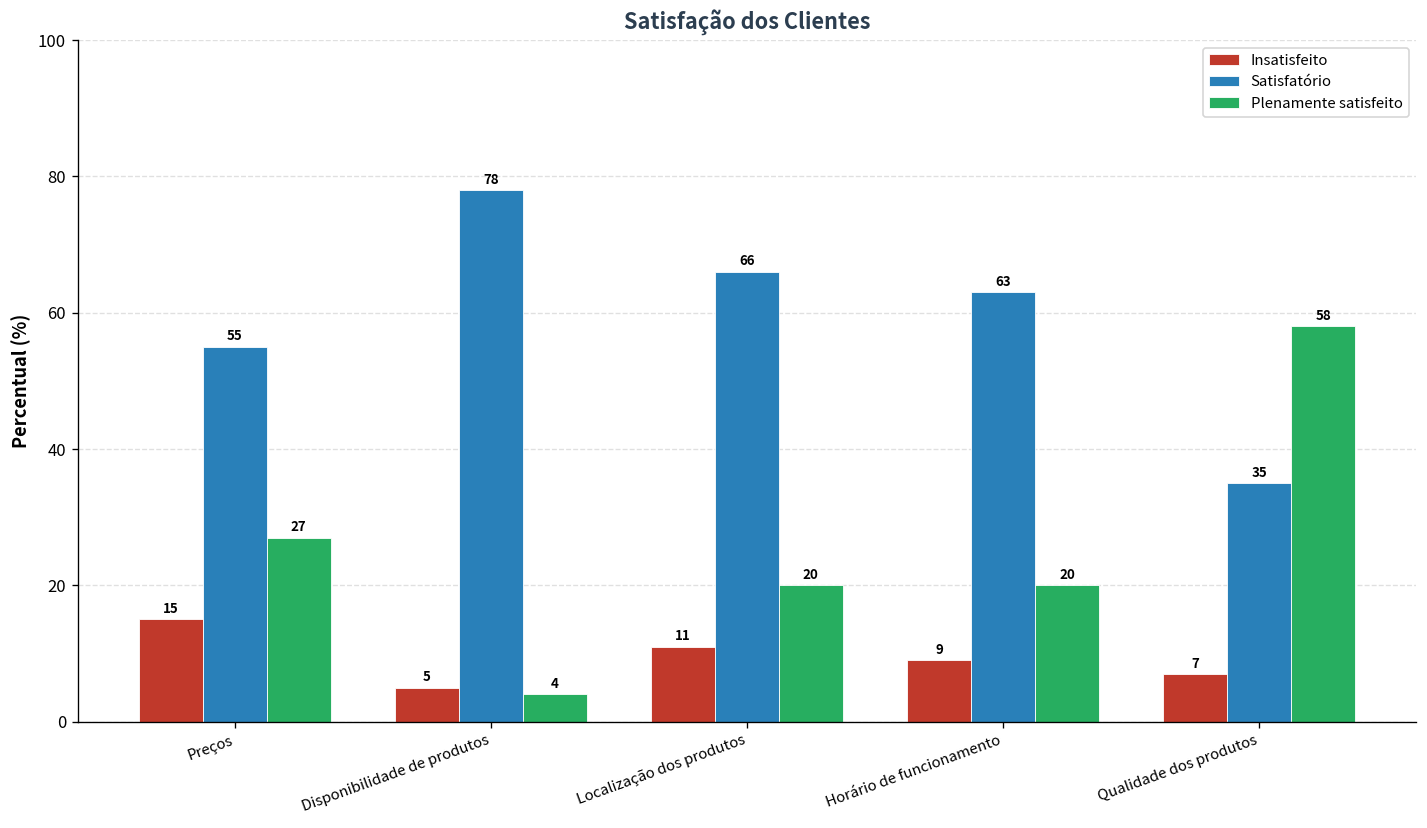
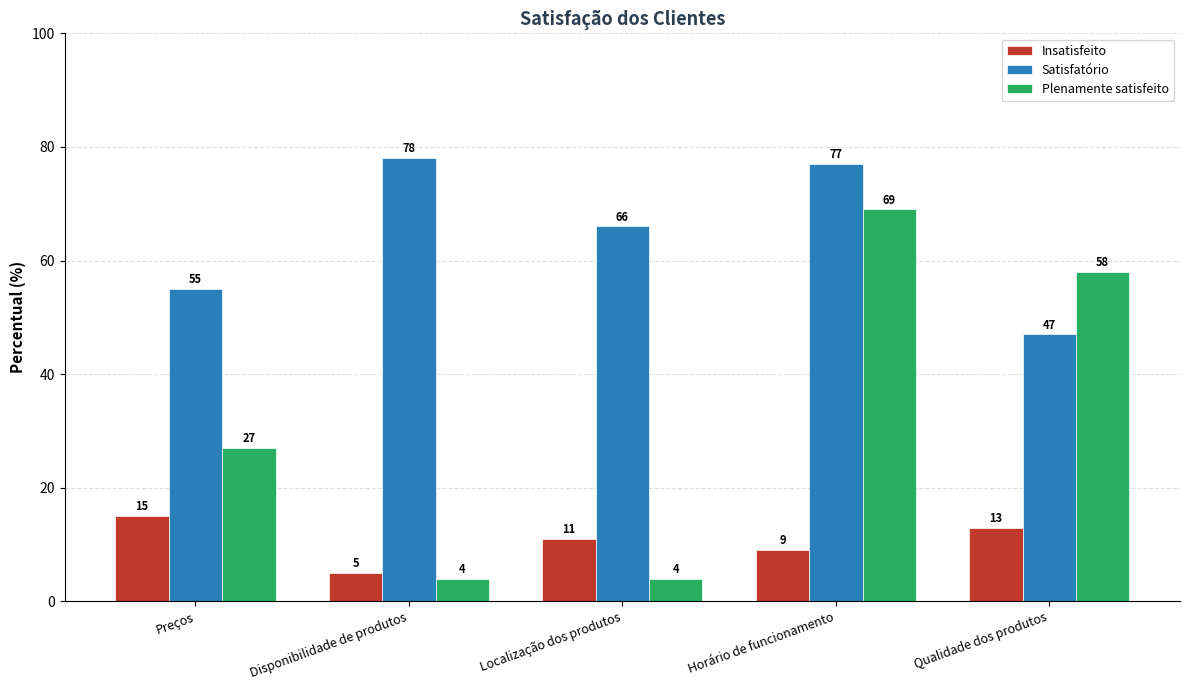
Plenamente satisfeito, Localização dos produtos: 20 -> 4
Satisfatório, Horário de funcionamento: 63 -> 77
Plenamente satisfeito, Horário de funcionamento: 20 -> 69
Insatisfeito, Qualidade dos produtos: 7 -> 13
Satisfatório, Qualidade dos produtos: 35 -> 47
